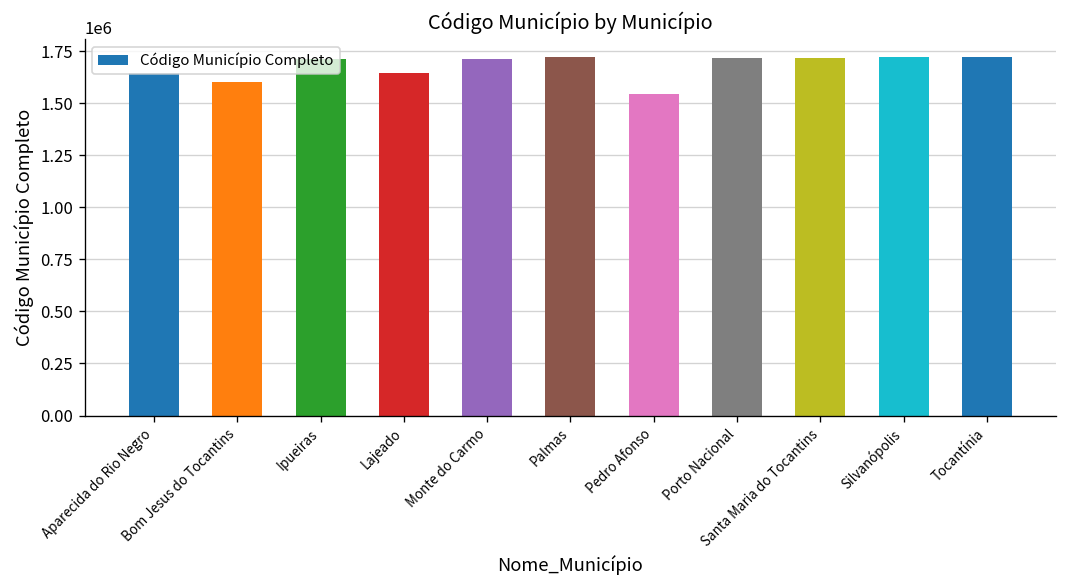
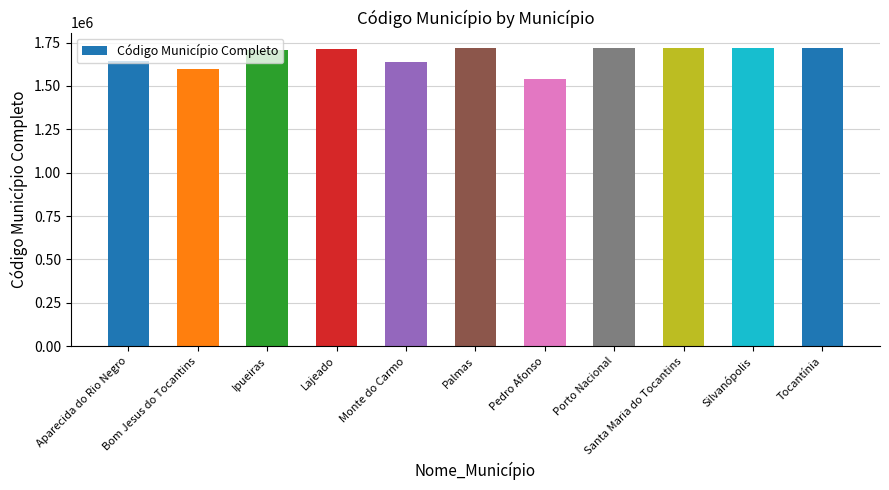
Lajeado: 1640000 -> 1710000
Monte do Carmo: 1710000 -> 1640000
